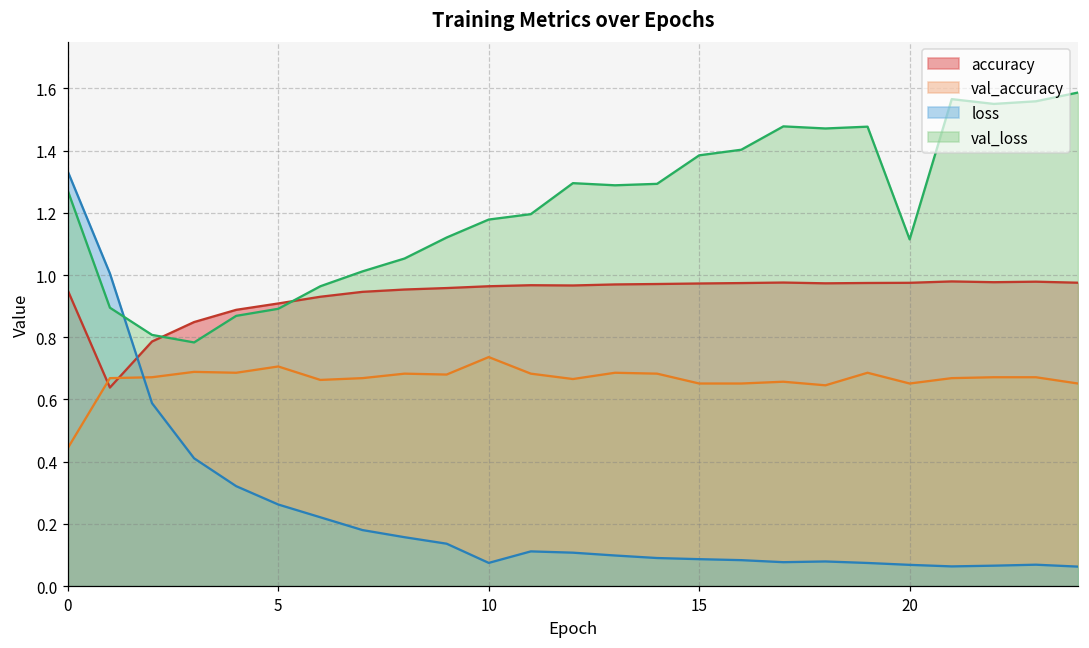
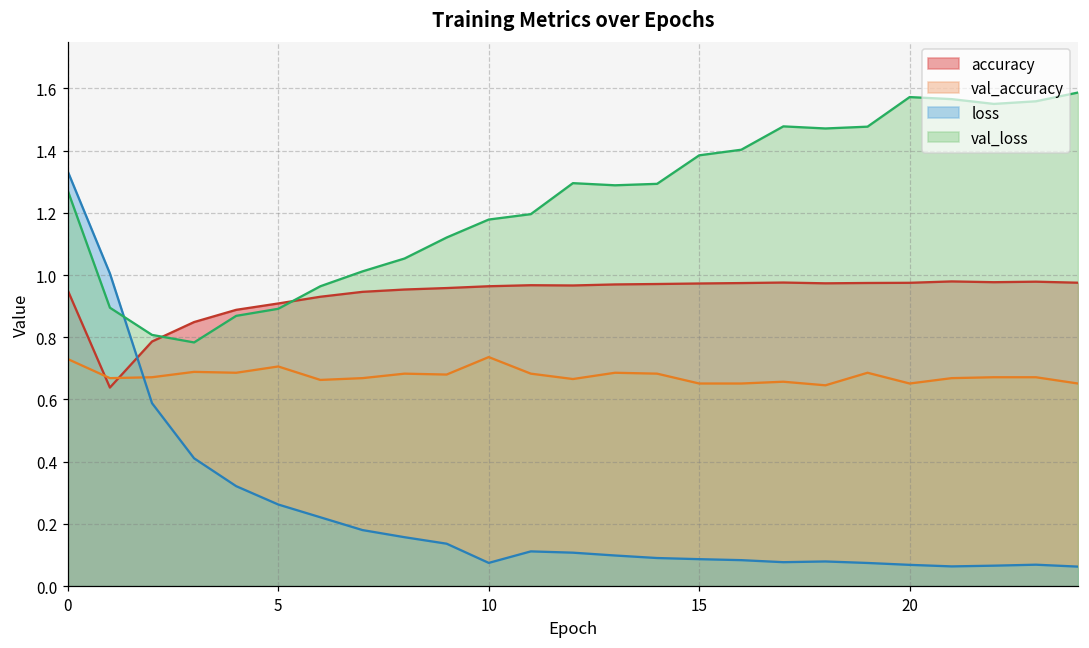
val_accuracy, 0: 0.44 -> 0.73
val_loss, 20: 1.11 -> 1.57
